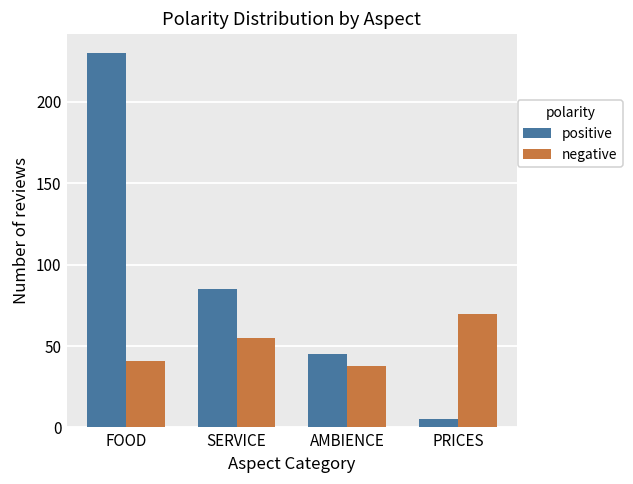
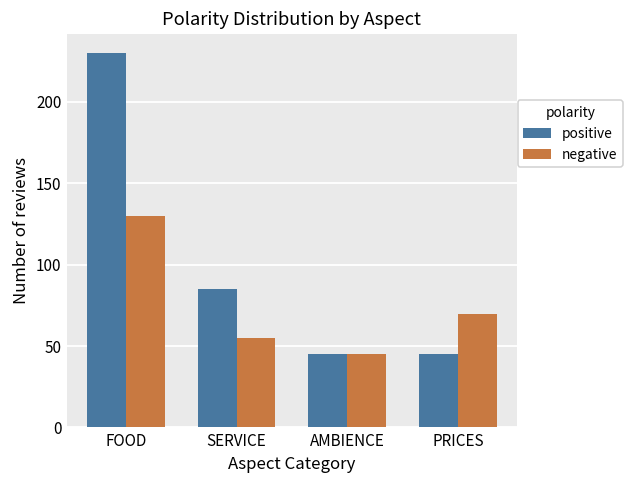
negative, FOOD: 41 -> 130
negative, AMBIENCE: 38 -> 45
positive, PRICES: 5 -> 45
